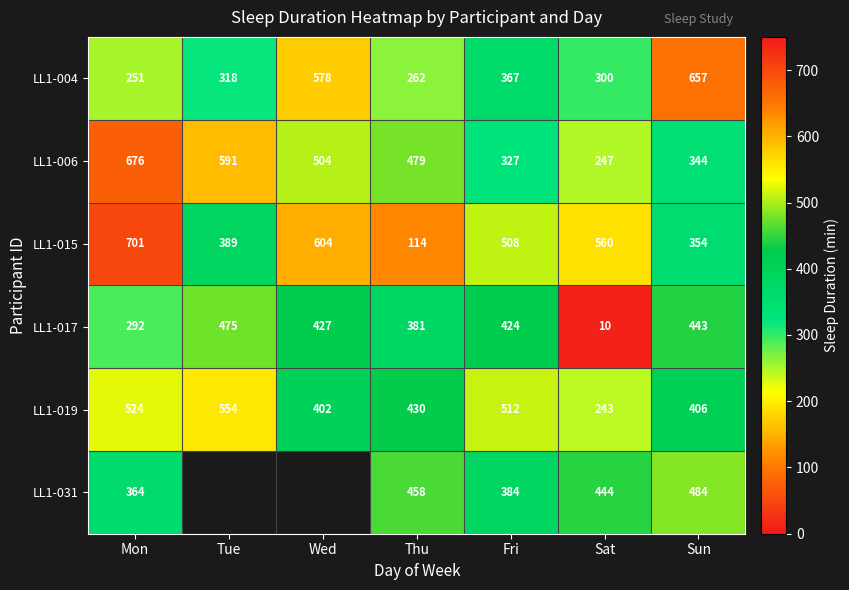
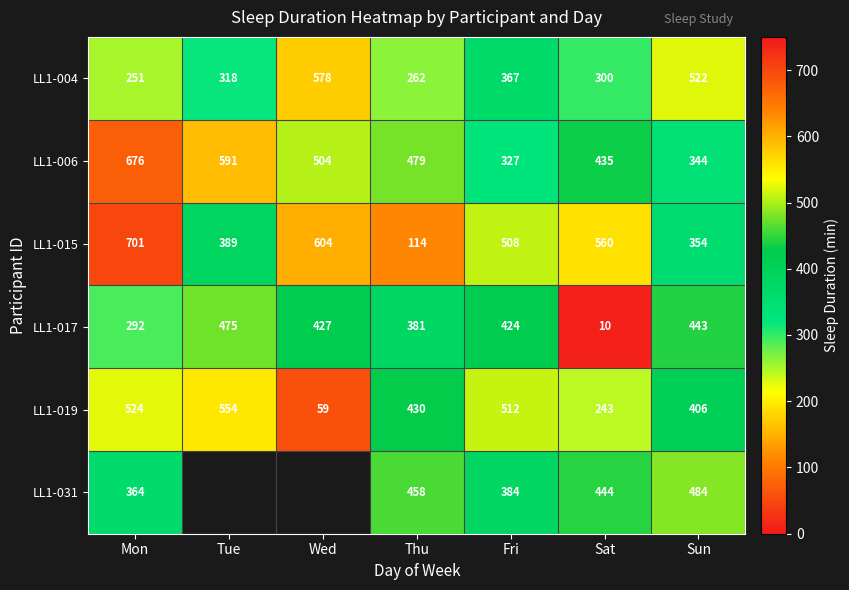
LL1-004, Sun: 657 -> 522
LL1-006, Sat: 247 -> 435
LL1-019, Wed: 402 -> 59
